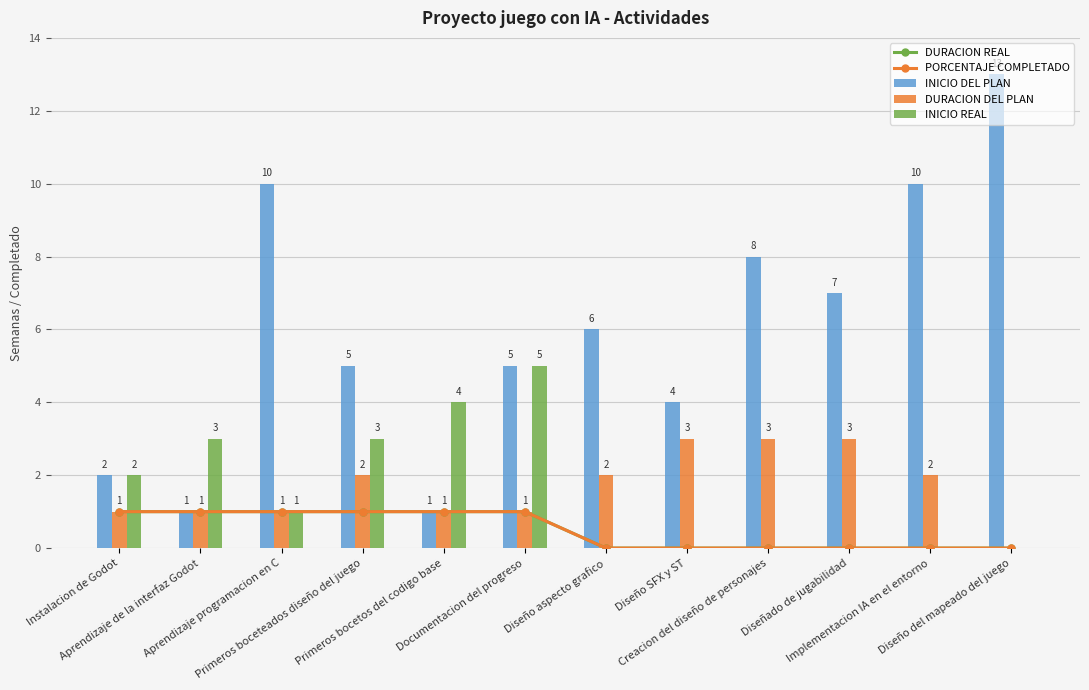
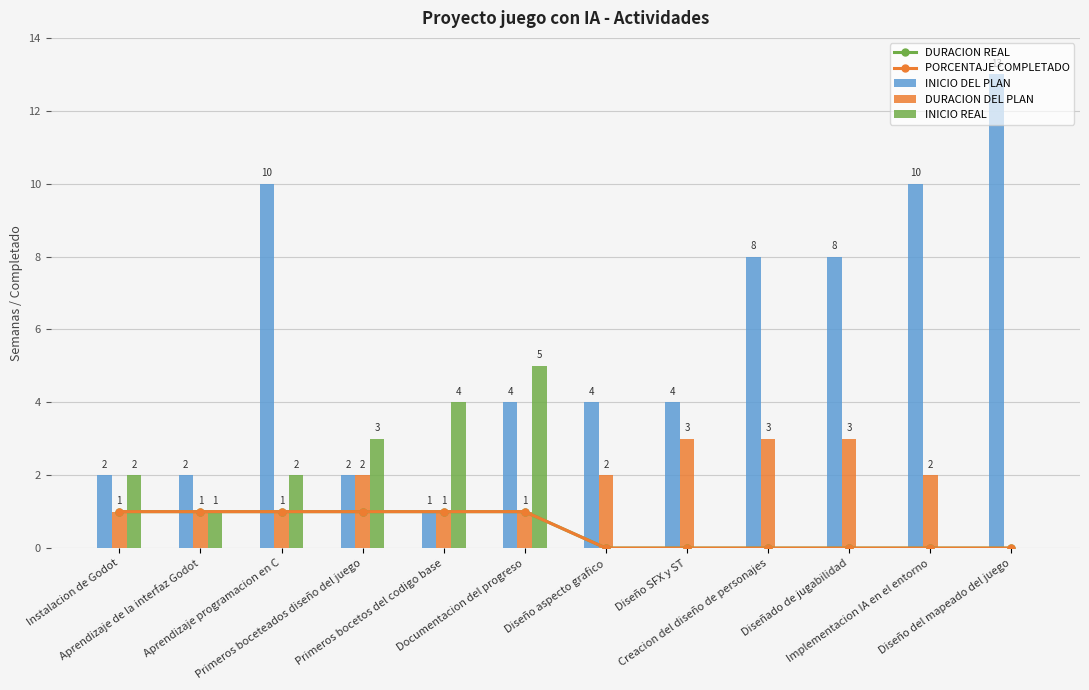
INICIO DEL PLAN, Aprendizaje de la interfaz Godot: 1 -> 2
INICIO REAL, Aprendizaje de la interfaz Godot: 3 -> 1
INICIO REAL, Aprendizaje programacion en C: 1 -> 2
INICIO DEL PLAN, Primeros boceteados diseño del juego: 5 -> 2
INICIO DEL PLAN, Documentacion del progreso: 5 -> 4
INICIO DEL PLAN, Diseño aspecto grafico: 6 -> 4
INICIO DEL PLAN, Diseñado de jugabilidad: 7 -> 8
